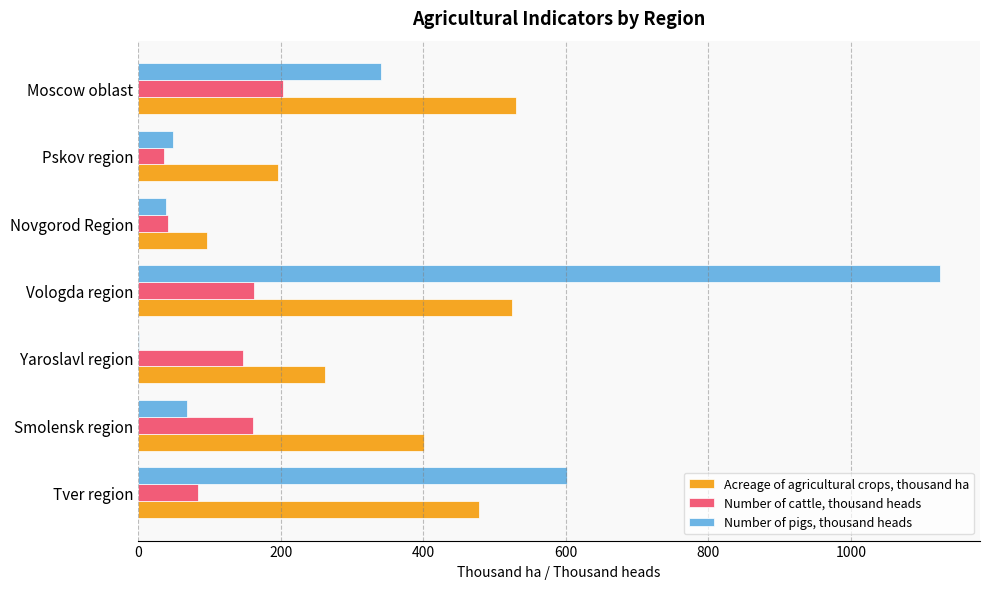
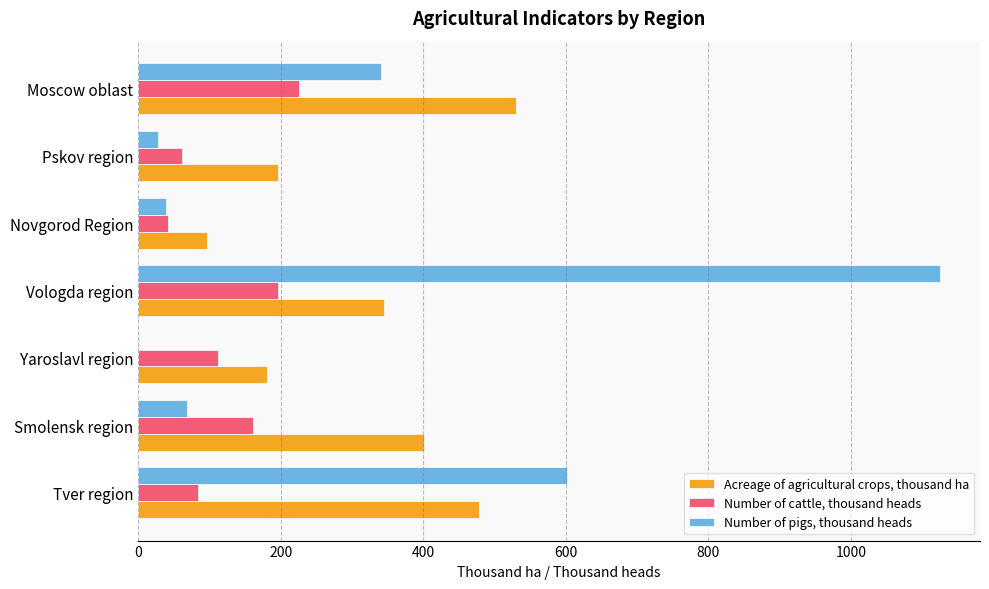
Number of cattle, thousand heads, Moscow oblast: 200 -> 230
Number of pigs, thousand heads, Pskov region: 50 -> 30
Number of cattle, thousand heads, Pskov region: 40 -> 60
Number of cattle, thousand heads, Vologda region: 160 -> 200
Acreage of agricultural crops, thousand ha, Vologda region: 520 -> 340
Number of cattle, thousand heads, Yaroslavl region: 150 -> 110
Acreage of agricultural crops, thousand ha, Yaroslavl region: 260 -> 180
